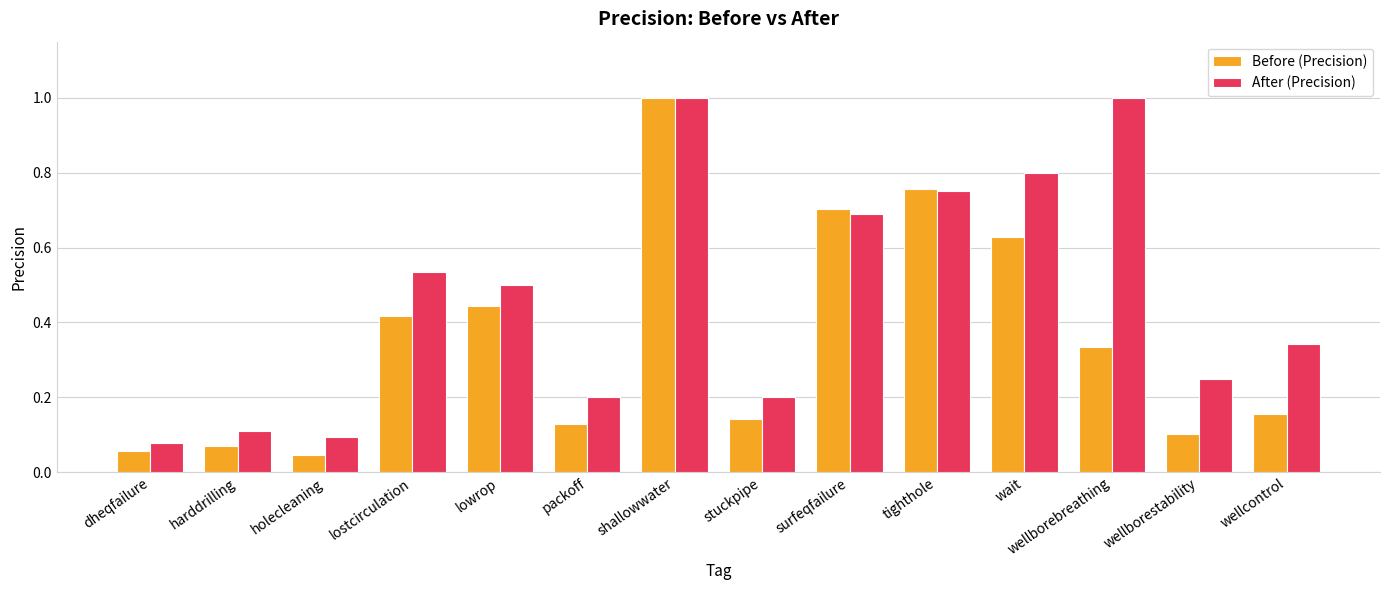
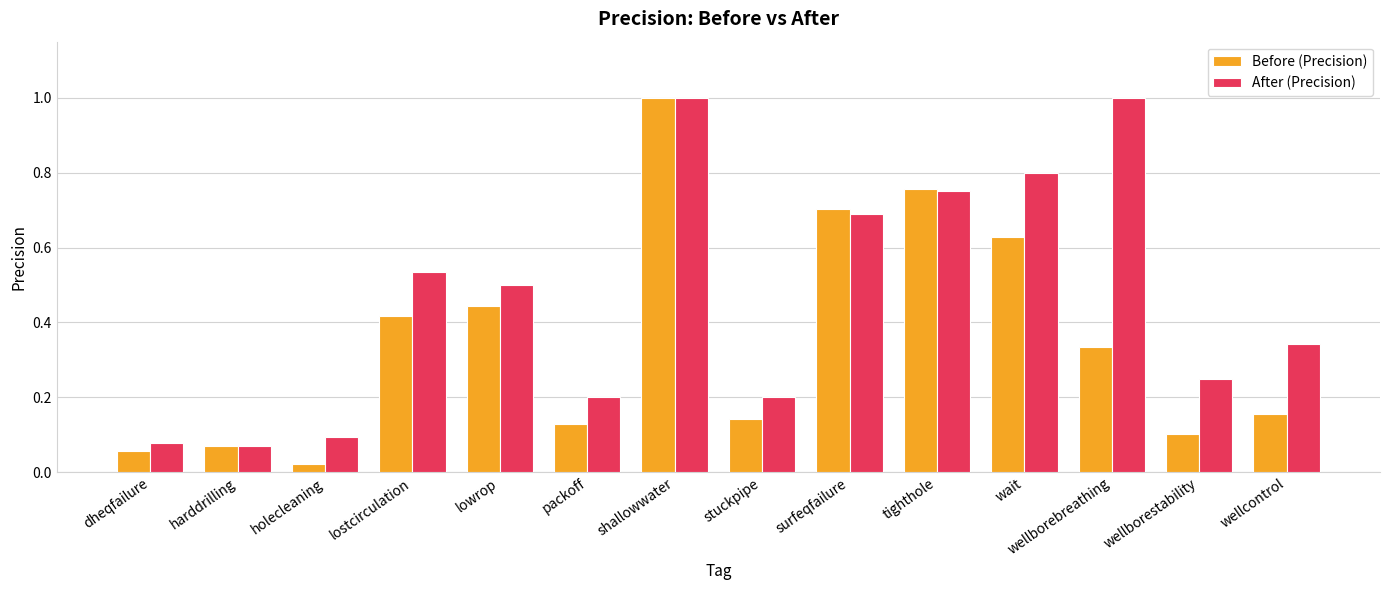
After (Precision), harddrilling: 0.11 -> 0.07
Before (Precision), holecleaning: 0.05 -> 0.02
